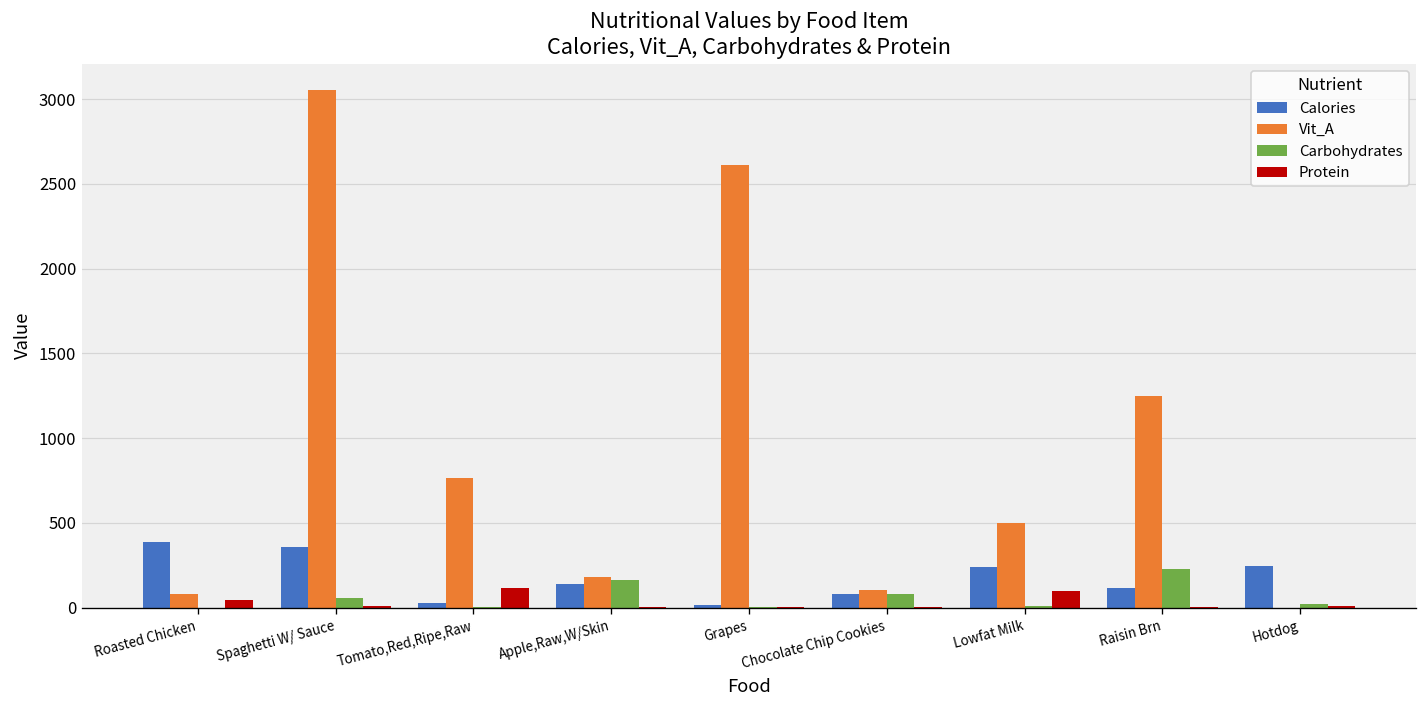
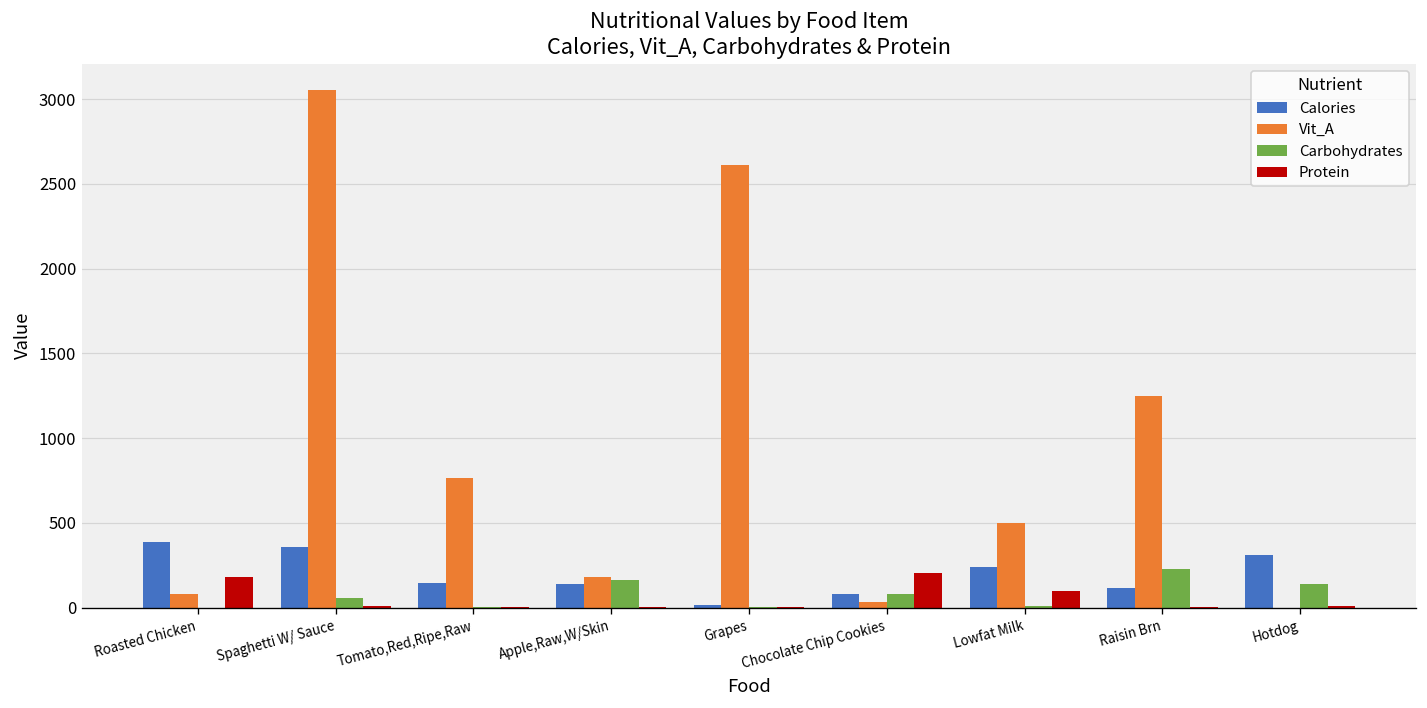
Protein, Roasted Chicken: 40 -> 180
Calories, Tomato,Red,Ripe,Raw: 30 -> 140
Protein, Tomato,Red,Ripe,Raw: 120 -> 0
Vit_A, Chocolate Chip Cookies: 100 -> 30
Protein, Chocolate Chip Cookies: 0 -> 200
Calories, Hotdog: 240 -> 310
Carbohydrates, Hotdog: 20 -> 140
